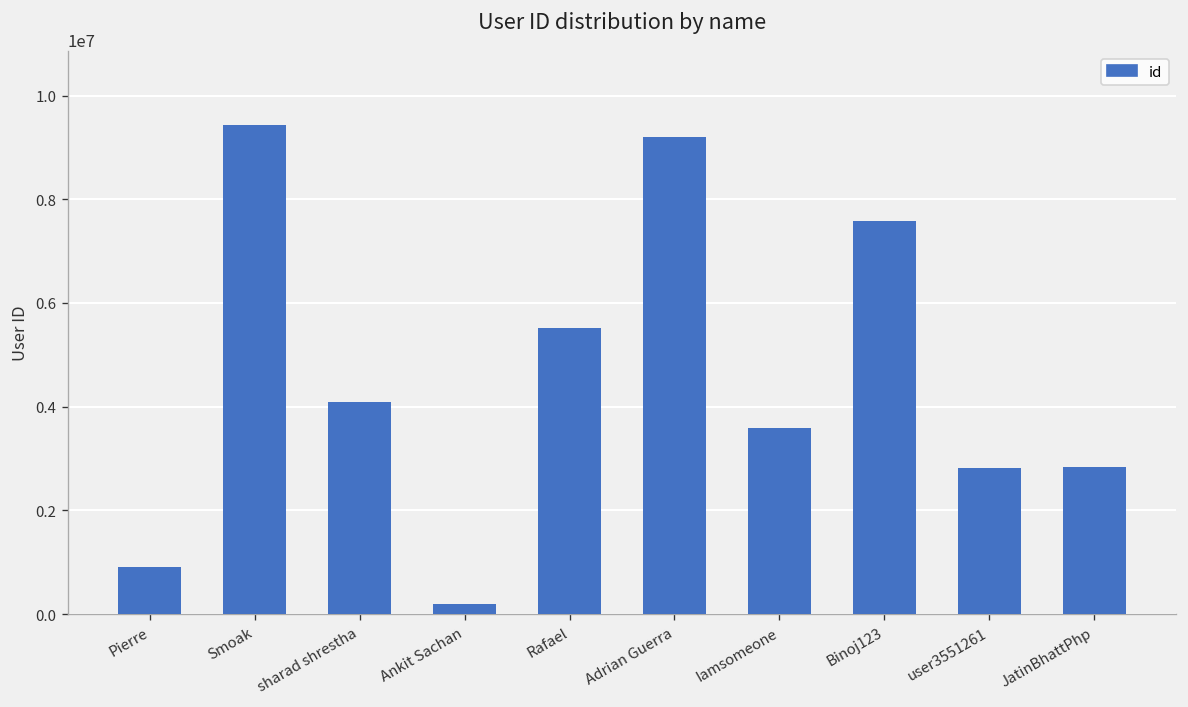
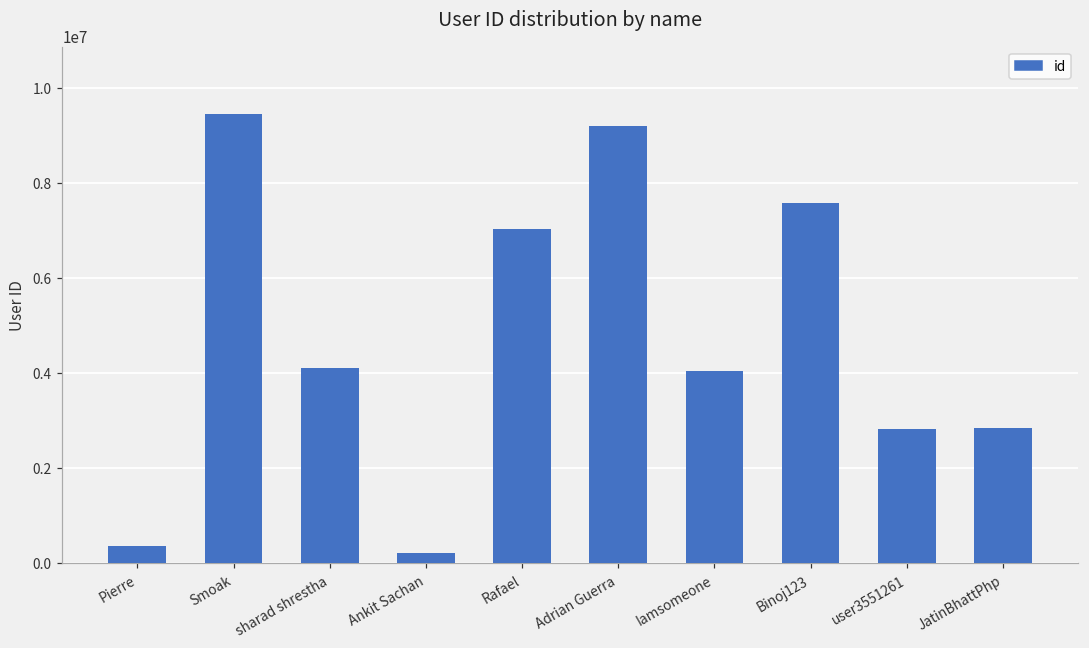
Pierre: 900000 -> 300000
Rafael: 5500000 -> 7000000
Iamsomeone: 3600000 -> 4000000
